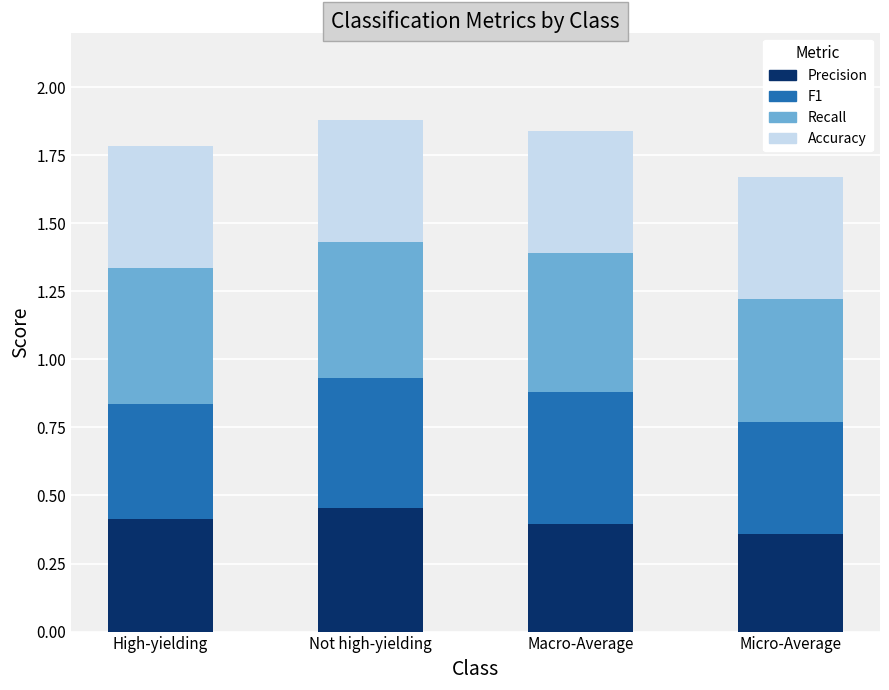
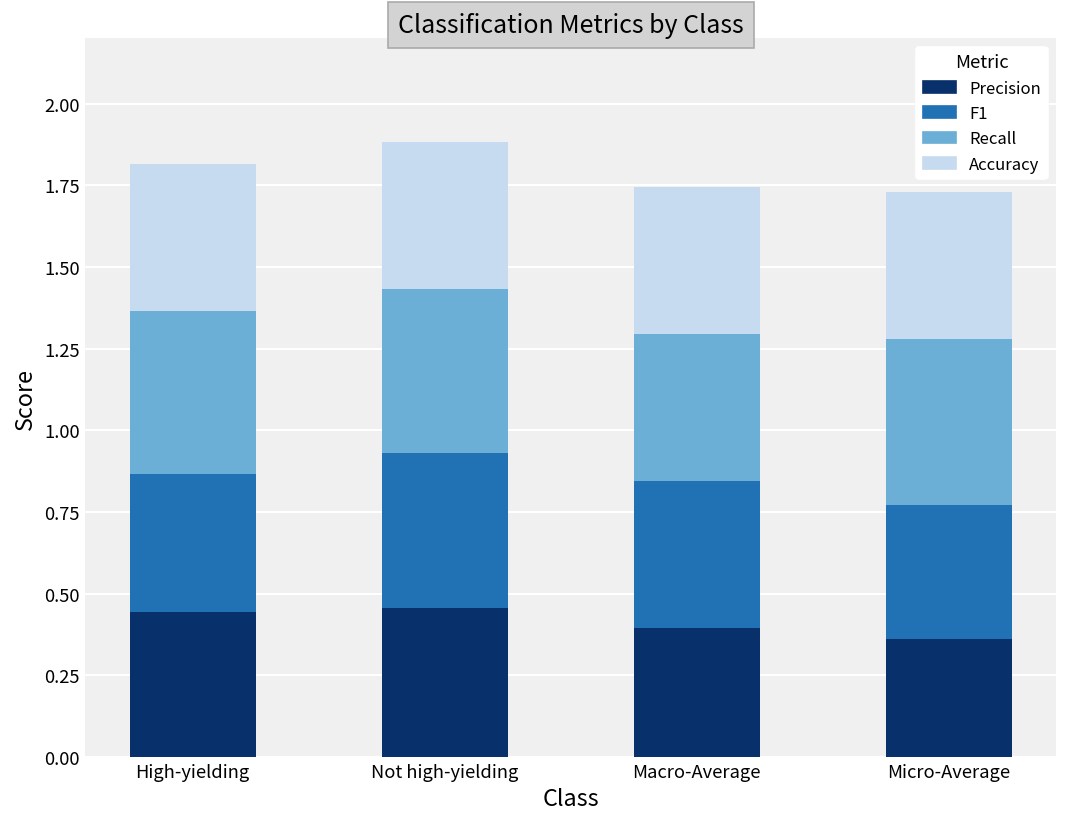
Precision, High-yielding: 0.41 -> 0.44
F1, Macro-Average: 0.49 -> 0.45
Recall, Macro-Average: 0.51 -> 0.45
Recall, Micro-Average: 0.45 -> 0.51
